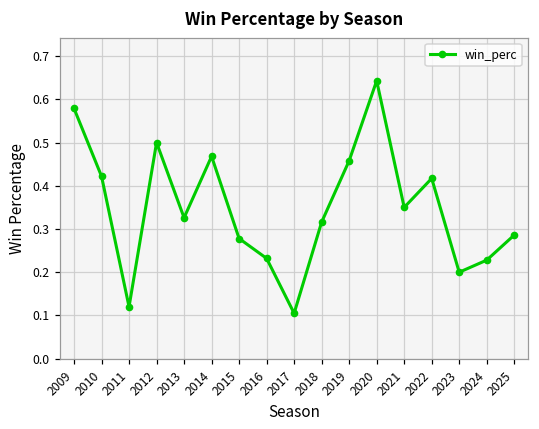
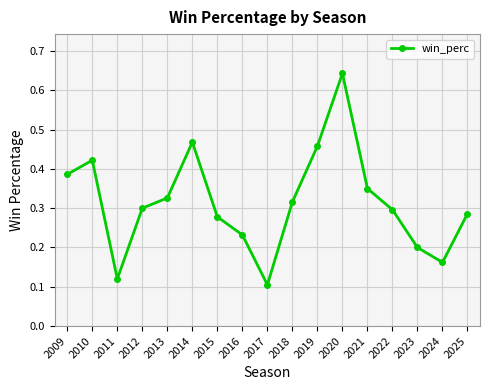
2009: 0.58 -> 0.39
2012: 0.5 -> 0.3
2022: 0.42 -> 0.30
2024: 0.23 -> 0.16
